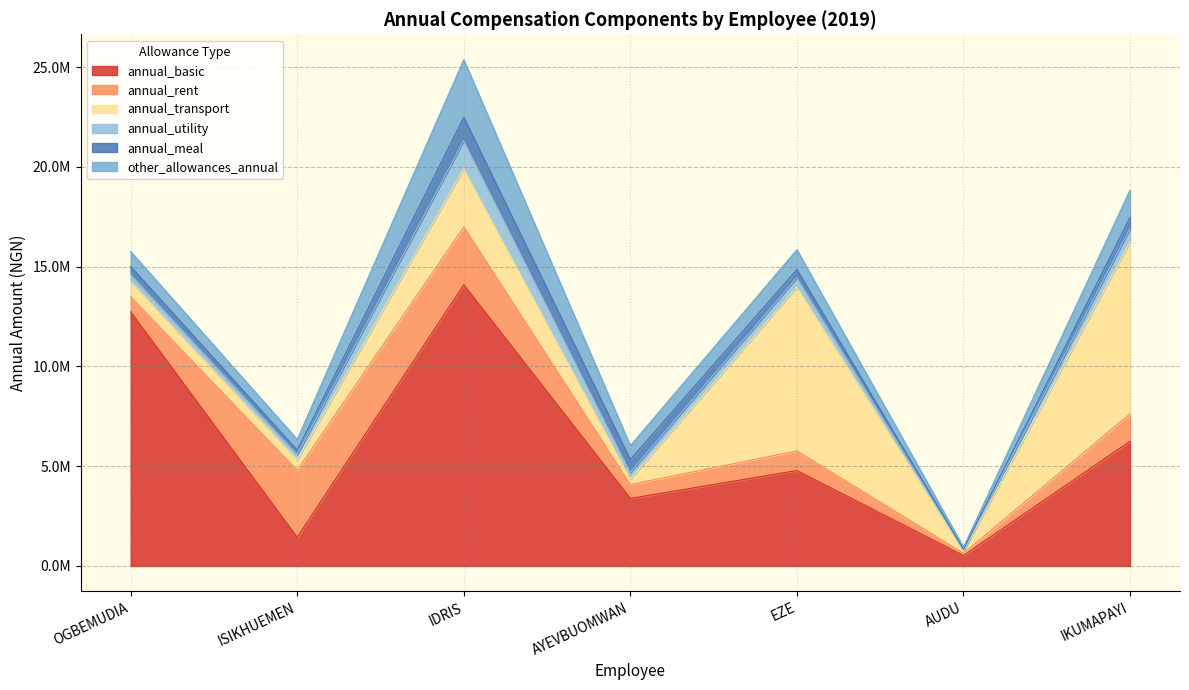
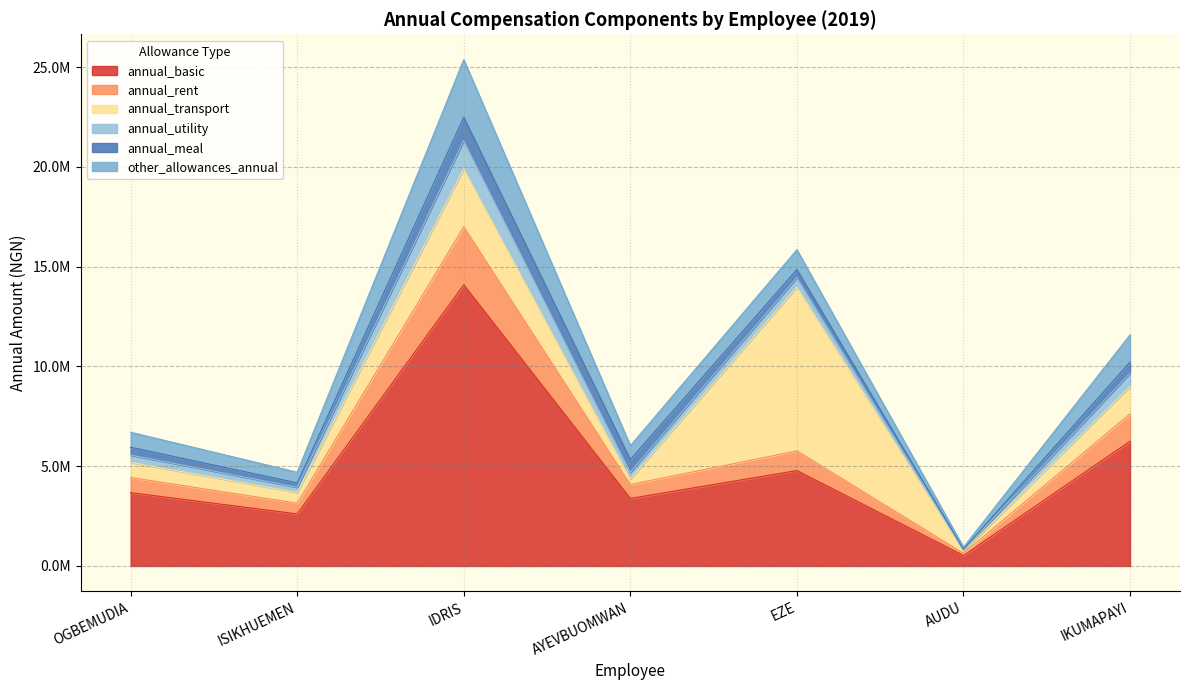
annual_basic, OGBEMUDIA: 12700000 -> 3700000
annual_basic, ISIKHUEMEN: 1400000 -> 2600000
annual_rent, ISIKHUEMEN: 3400000 -> 500000
annual_transport, IKUMAPAYI: 8600000 -> 1400000
